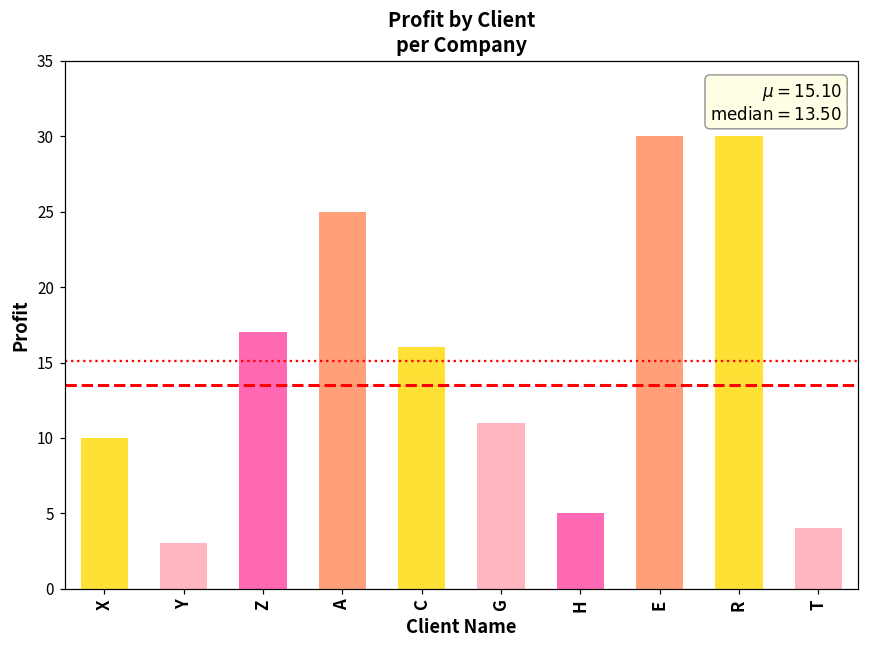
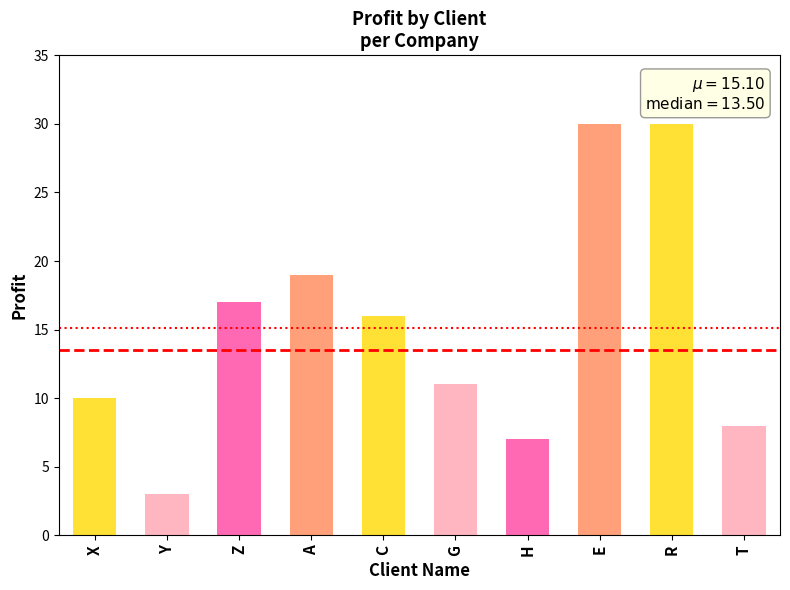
A: 25 -> 19
H: 5 -> 7
T: 4 -> 8
